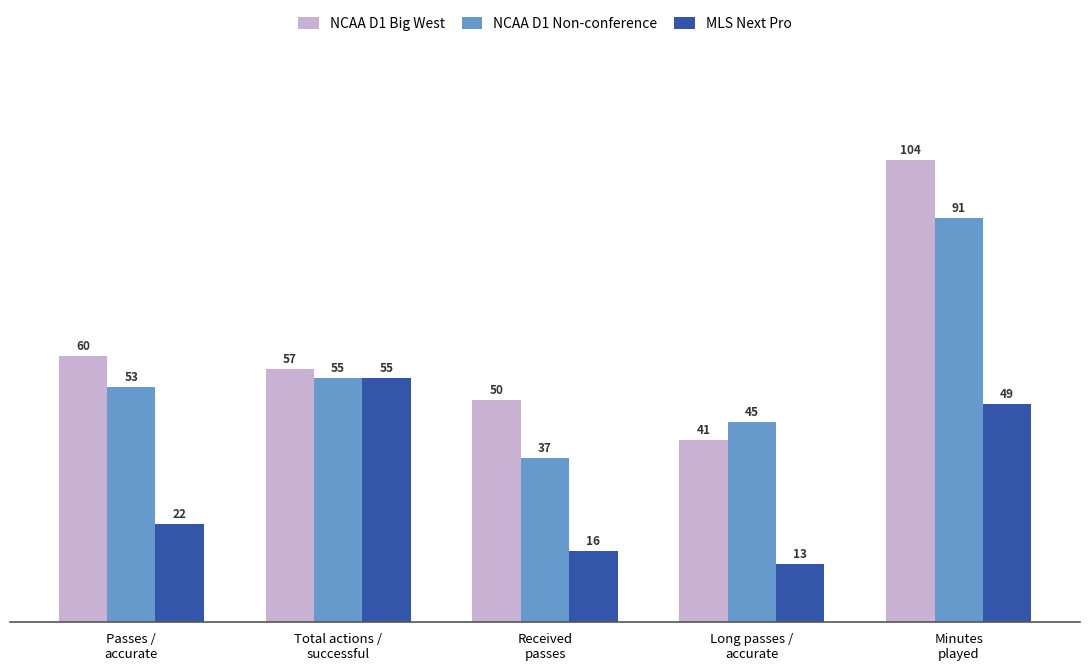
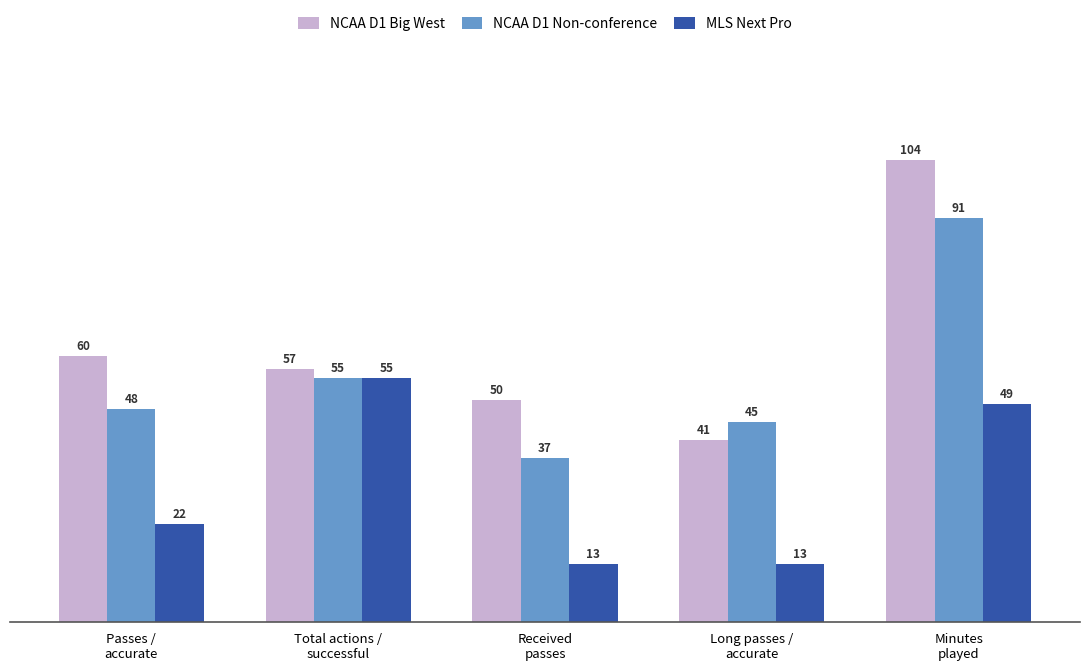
NCAA D1 Non-conference, Passes / accurate: 53 -> 48
MLS Next Pro, Received passes: 16 -> 13
